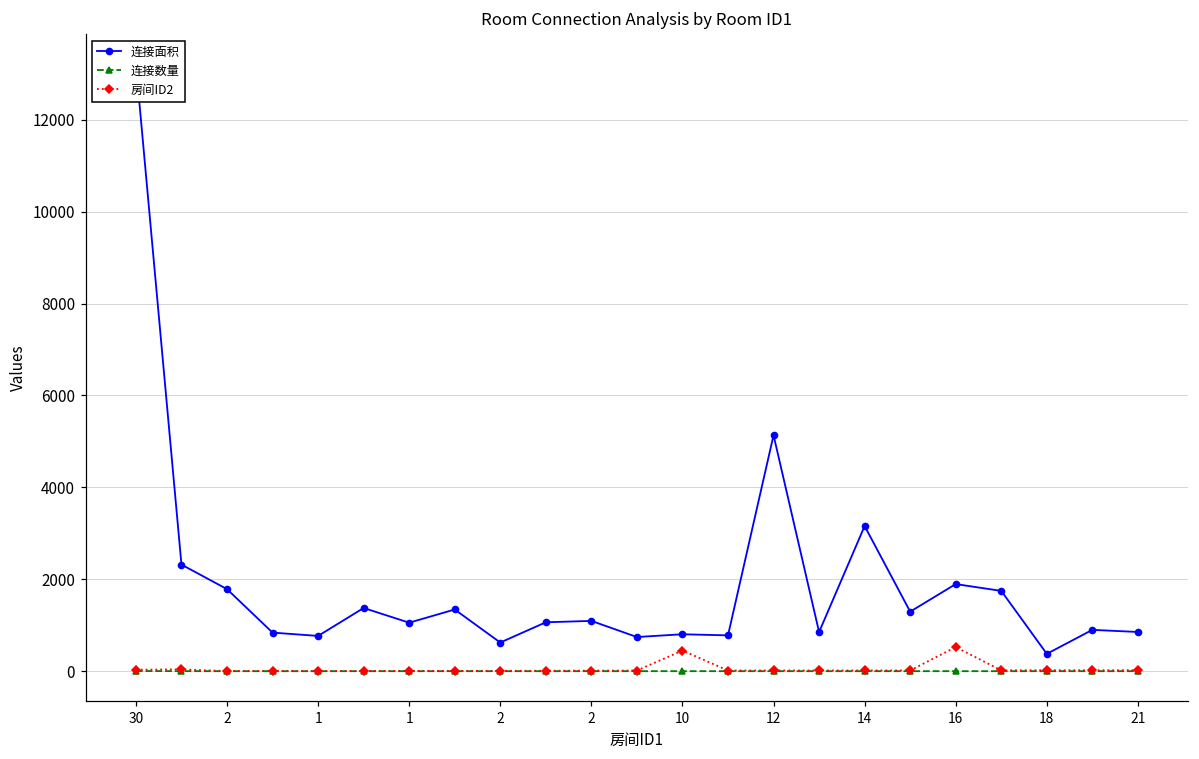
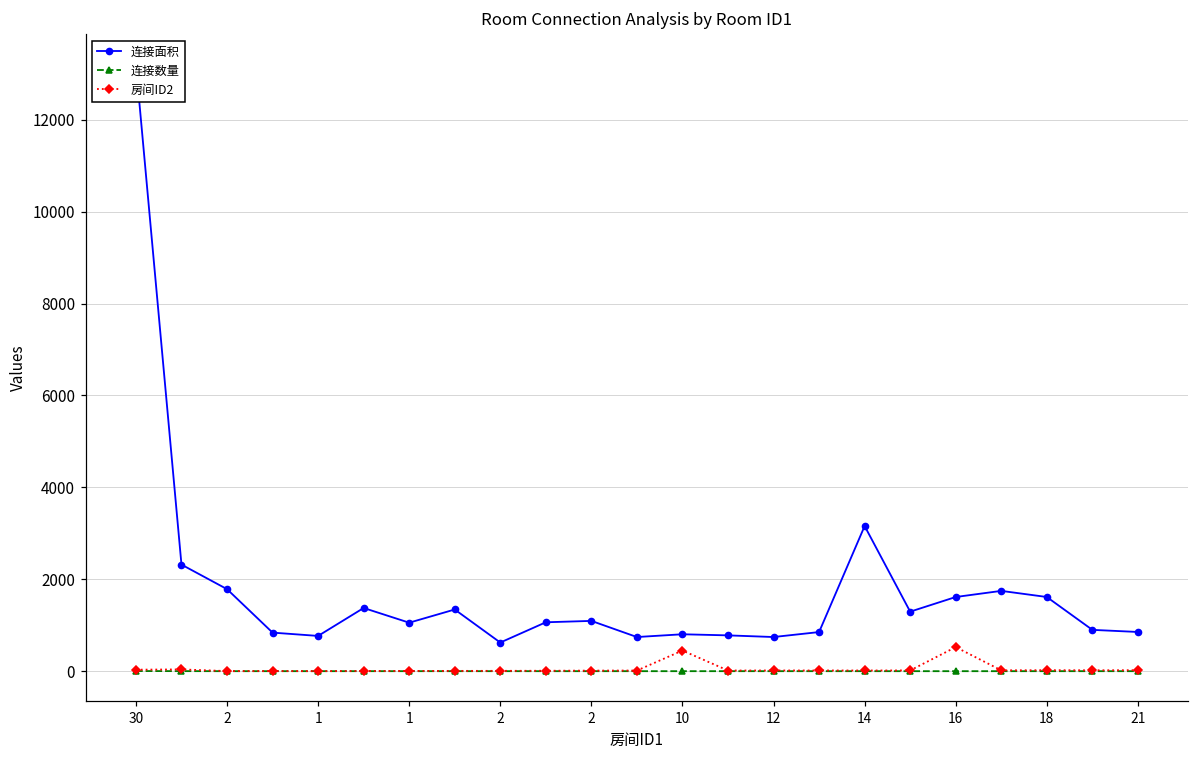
连接面积, 12: 5100 -> 700
连接面积, 16: 1900 -> 1600
连接面积, 18: 400 -> 1600
